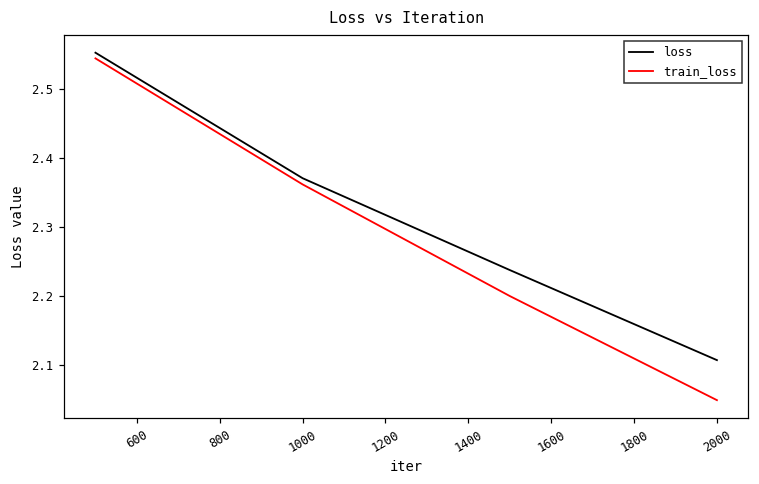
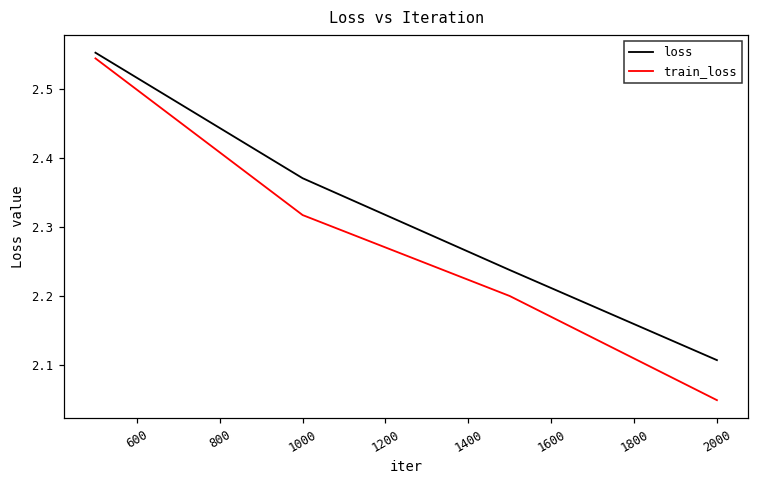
train_loss, 1000: 2.36 -> 2.32
